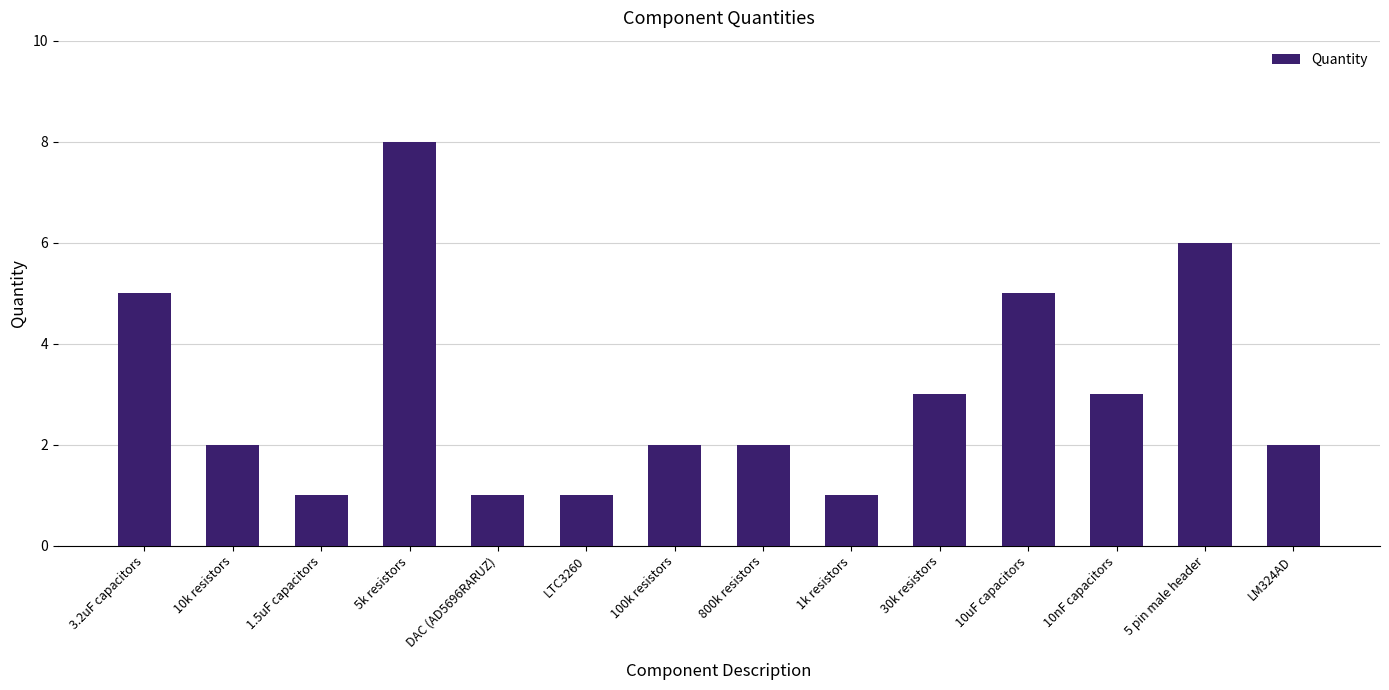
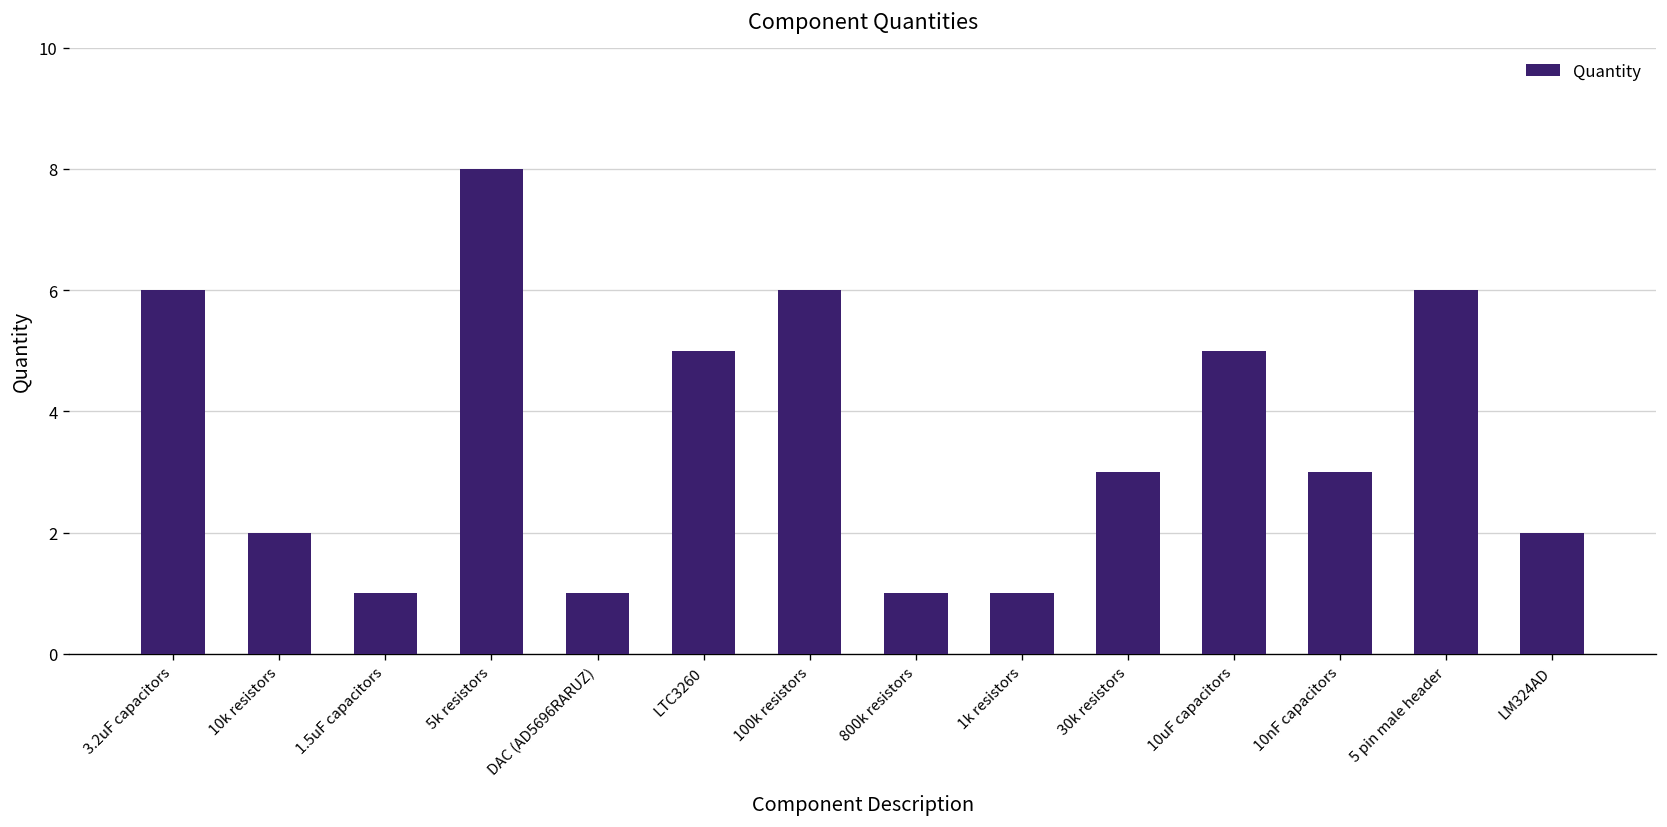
3.2uF capacitors: 5 -> 6
LTC3260: 1 -> 5
100k resistors: 2 -> 6
800k resistors: 2 -> 1
